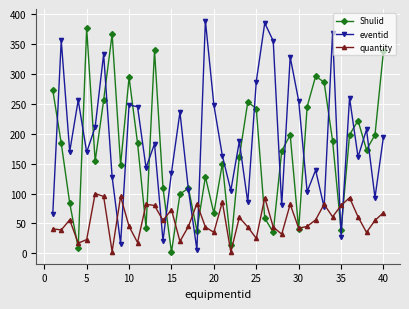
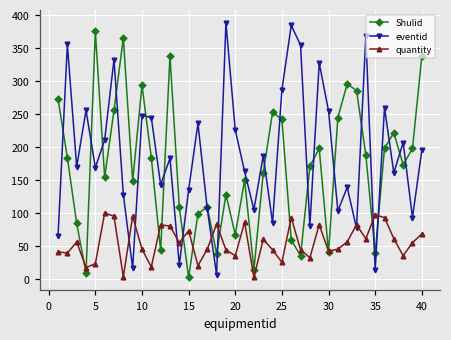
eventid, 20: 250 -> 230
eventid, 35: 30 -> 10
quantity, 35: 80 -> 100
